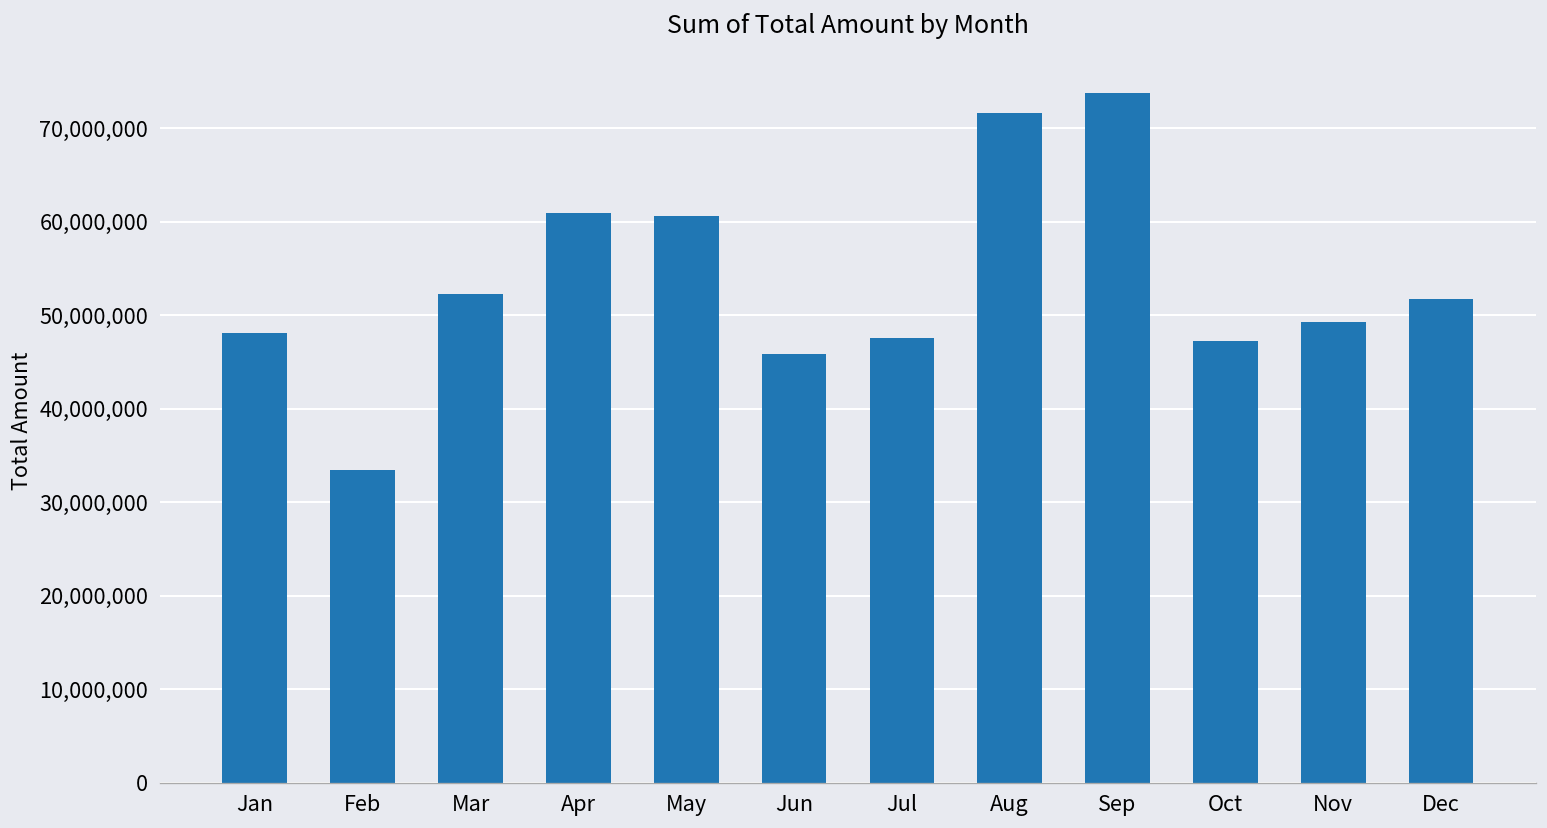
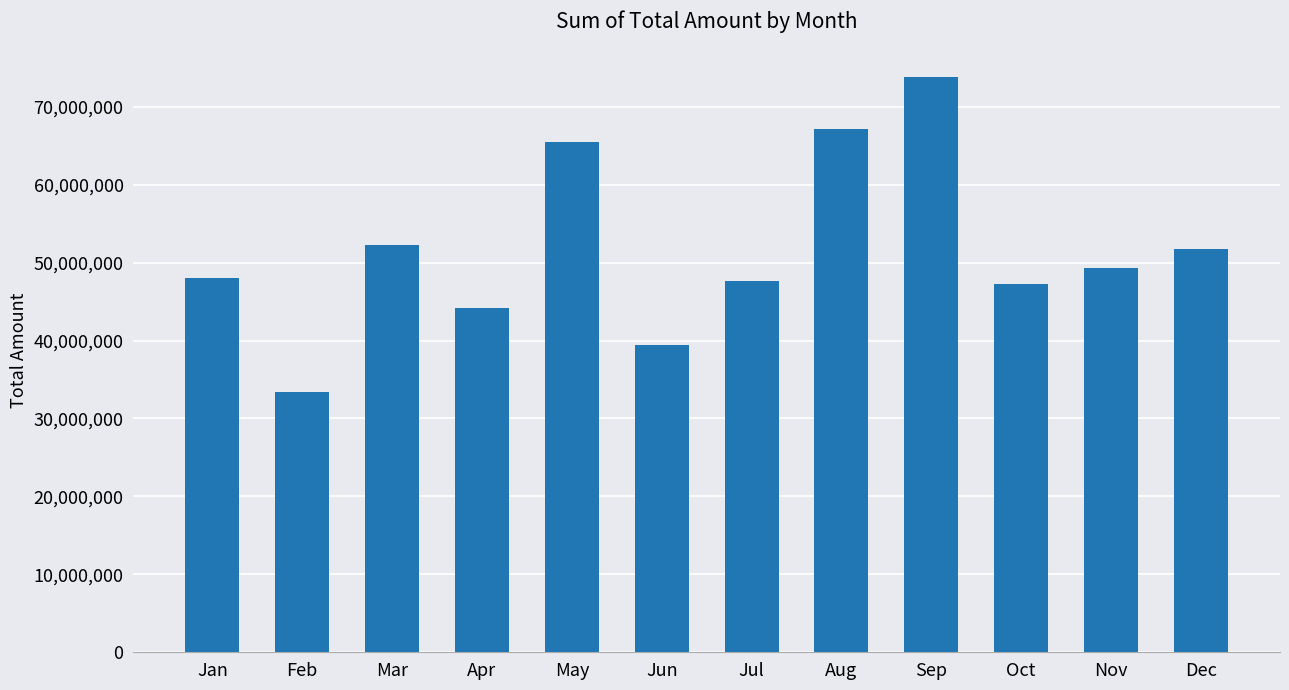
Apr: 61,000,000 -> 44,000,000
May: 61,000,000 -> 65,000,000
Jun: 46,000,000 -> 39,000,000
Aug: 72,000,000 -> 67,000,000
